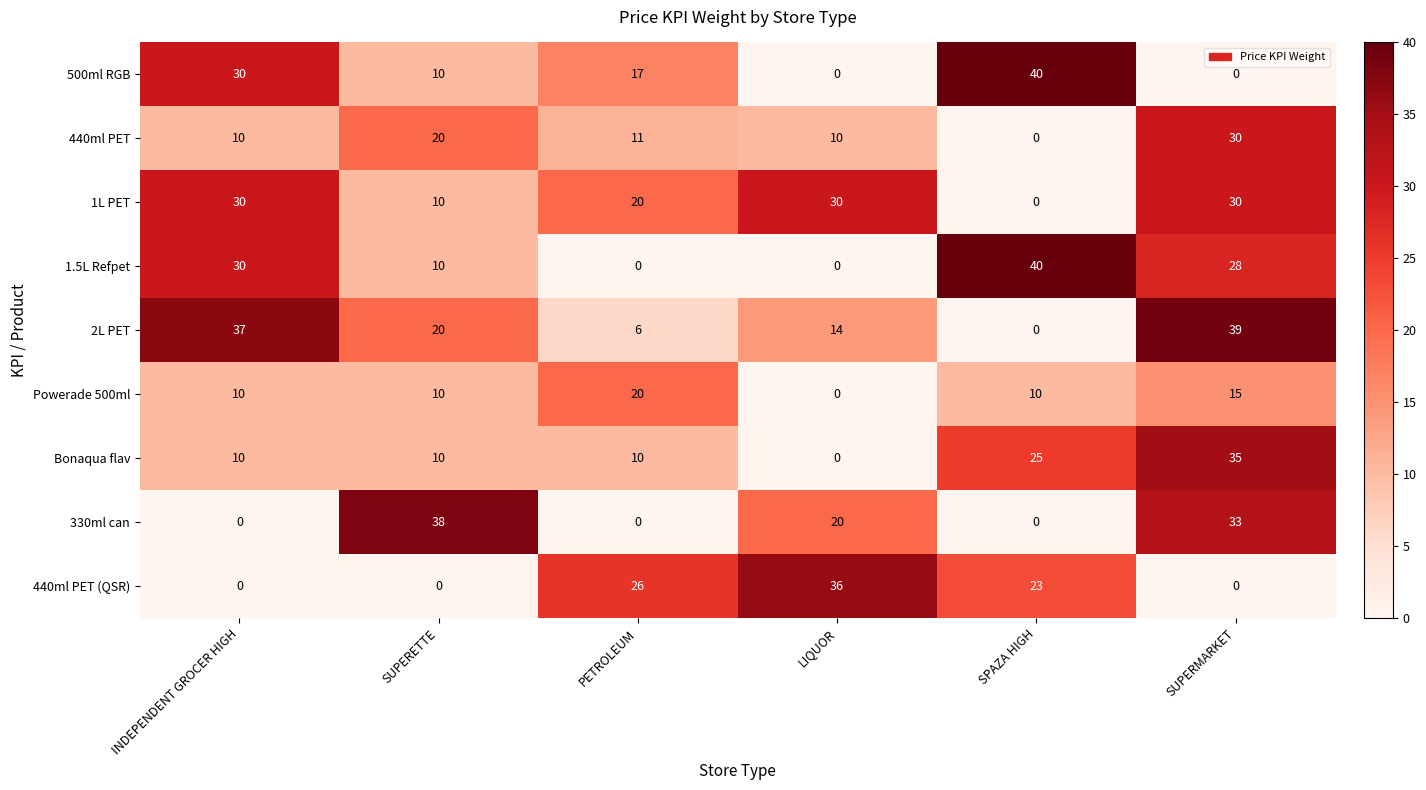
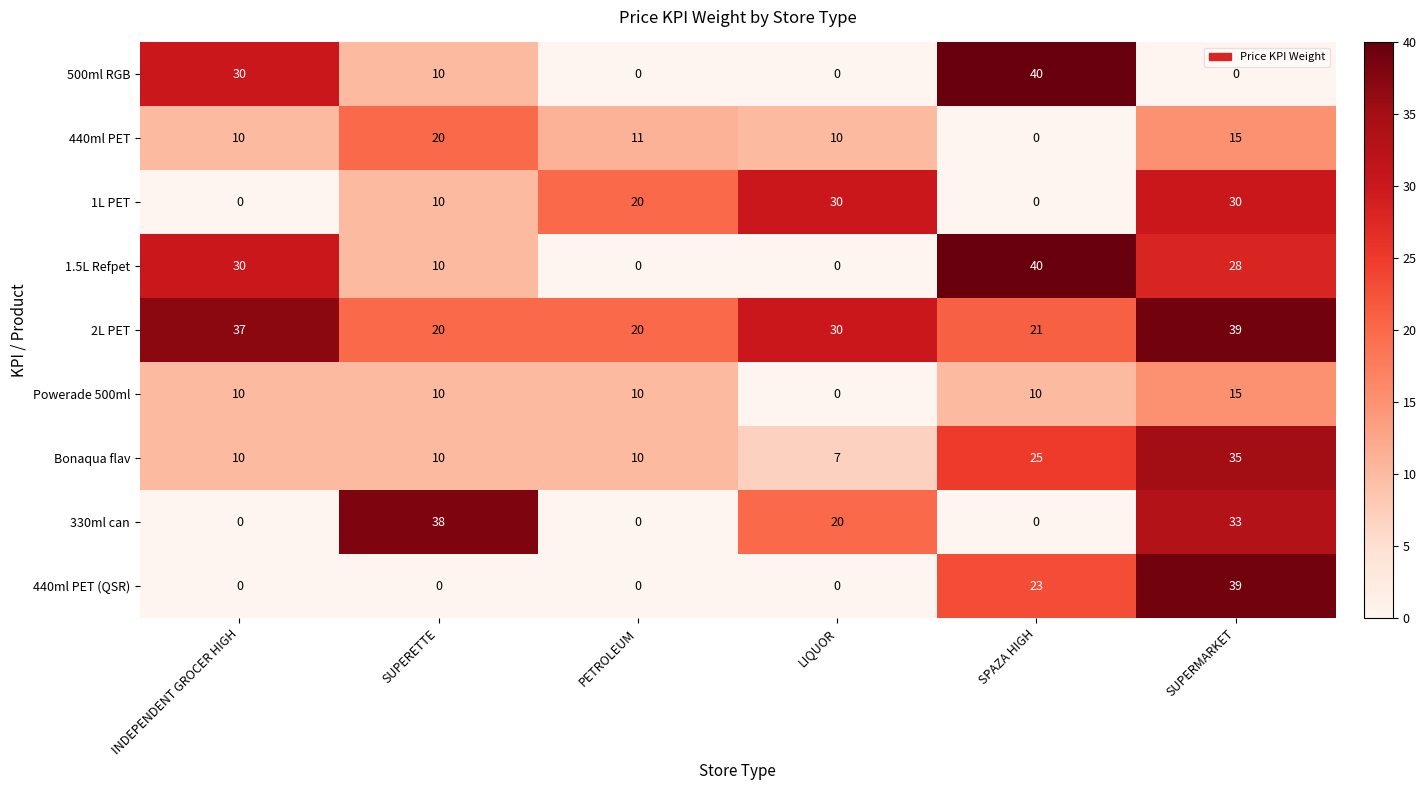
500ml RGB, PETROLEUM: 17 -> 0
440ml PET, SUPERMARKET: 30 -> 15
1L PET, INDEPENDENT GROCER HIGH: 30 -> 0
2L PET, PETROLEUM: 6 -> 20
2L PET, LIQUOR: 14 -> 30
2L PET, SPAZA HIGH: 0 -> 21
Powerade 500ml, PETROLEUM: 20 -> 10
Bonaqua flav, LIQUOR: 0 -> 7
440ml PET (QSR), PETROLEUM: 26 -> 0
440ml PET (QSR), LIQUOR: 36 -> 0
440ml PET (QSR), SUPERMARKET: 0 -> 39
